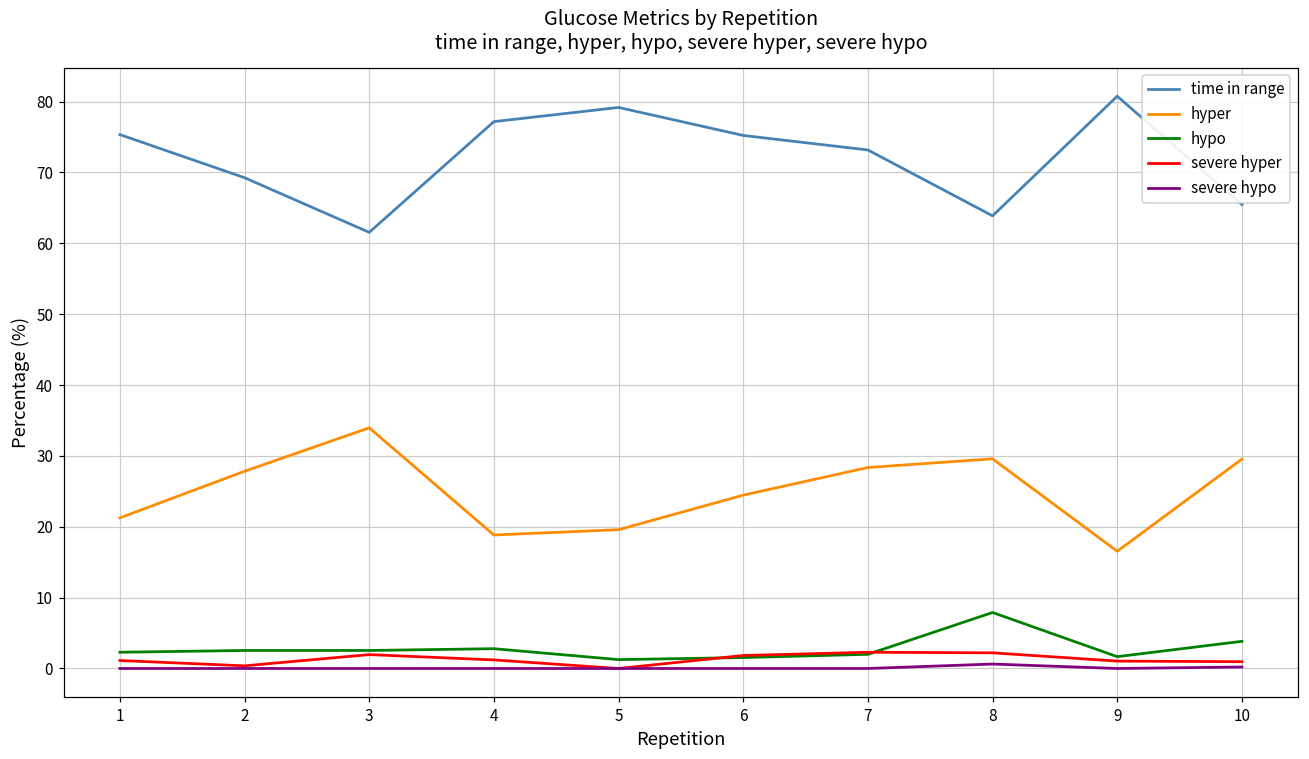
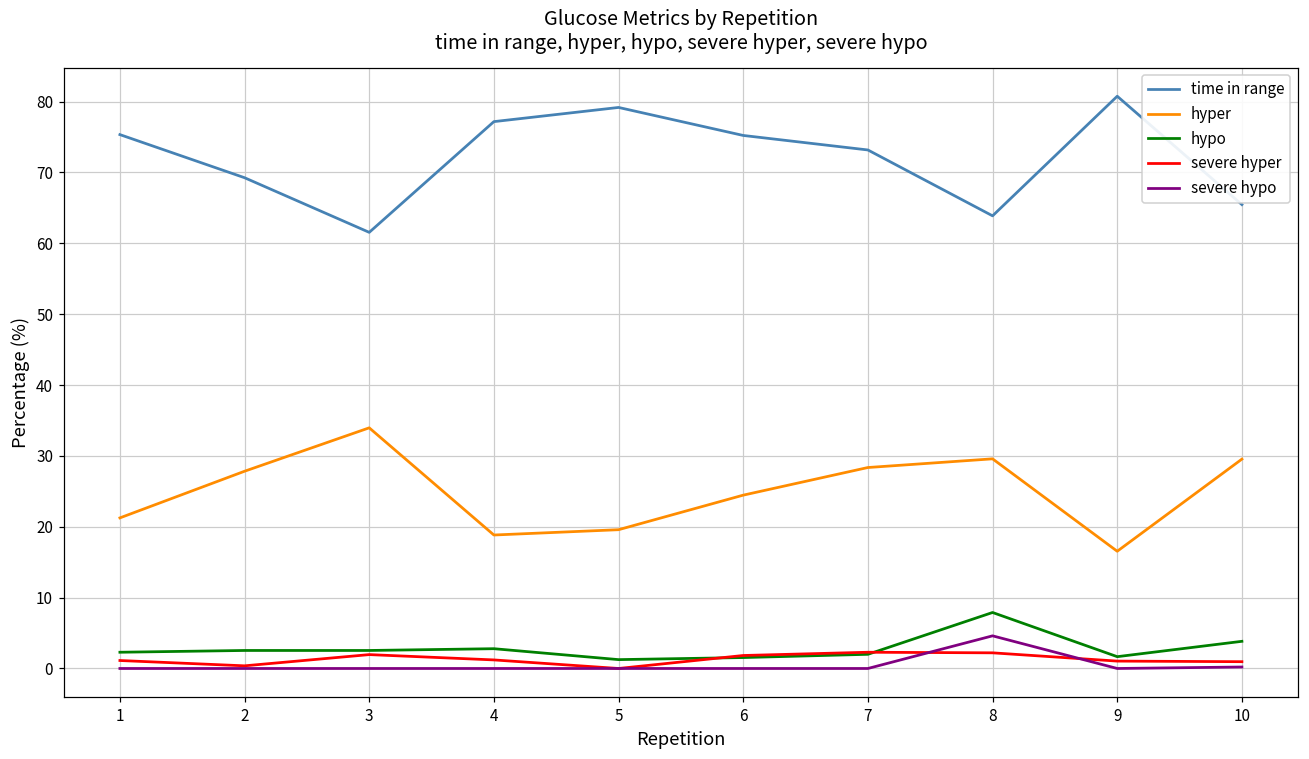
severe hypo, 8: 1 -> 5
